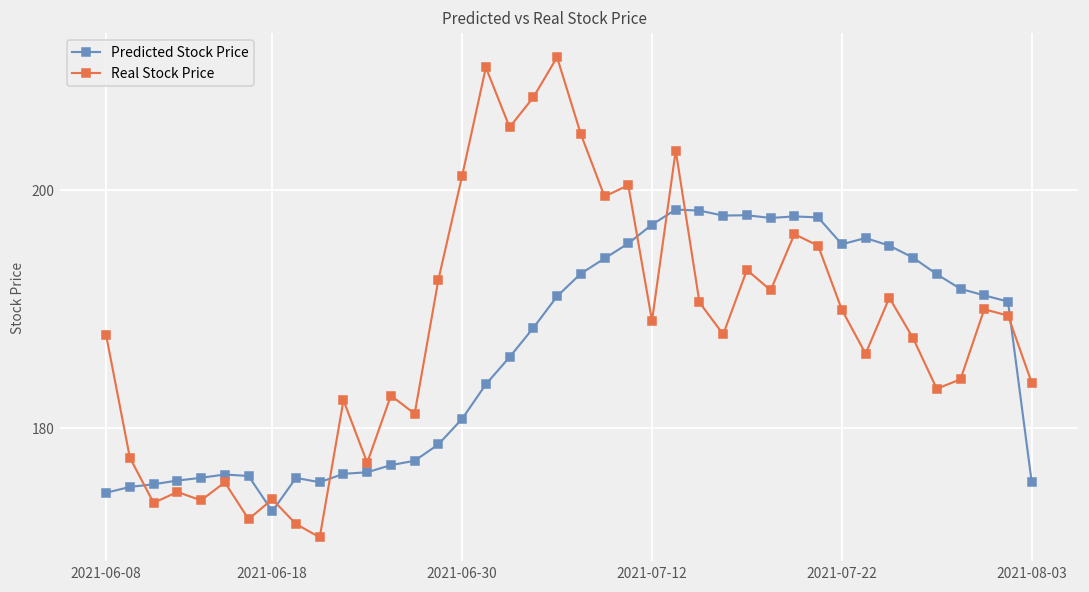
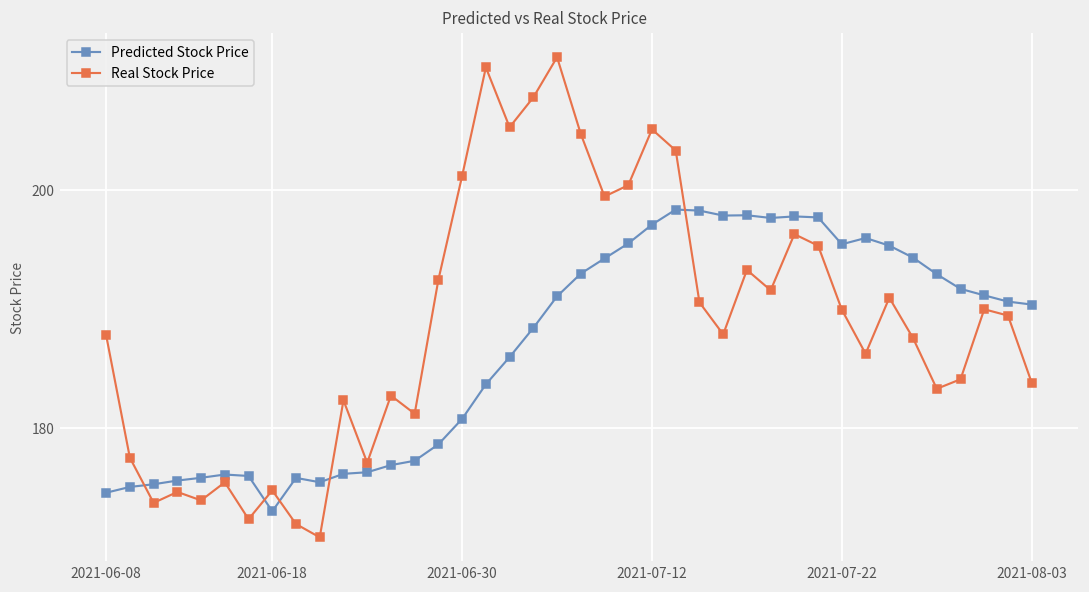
Real Stock Price, 2021-06-18: 174.0 -> 174.7
Real Stock Price, 2021-07-12: 189.0 -> 205.1
Predicted Stock Price, 2021-08-03: 175.4 -> 190.4
